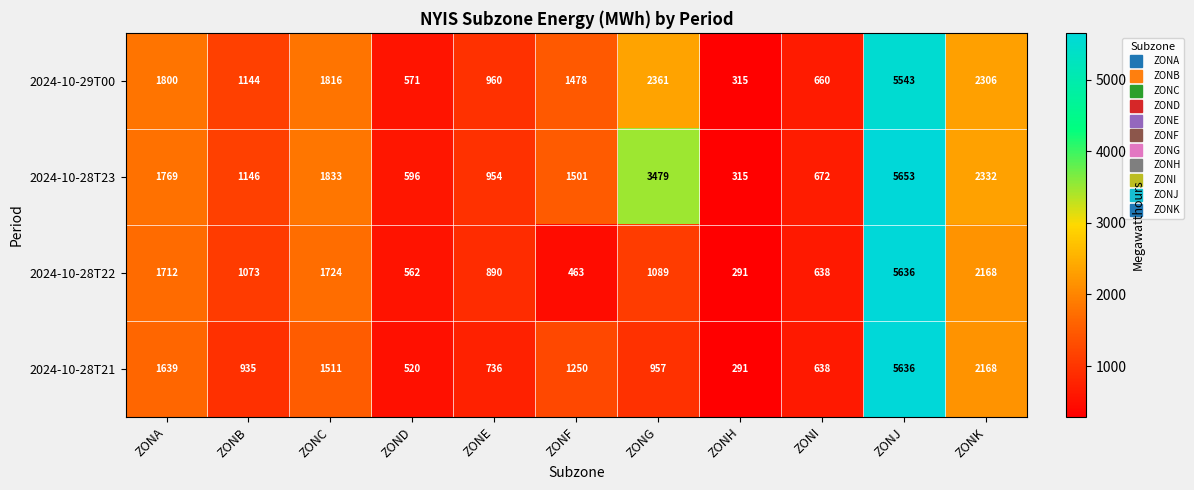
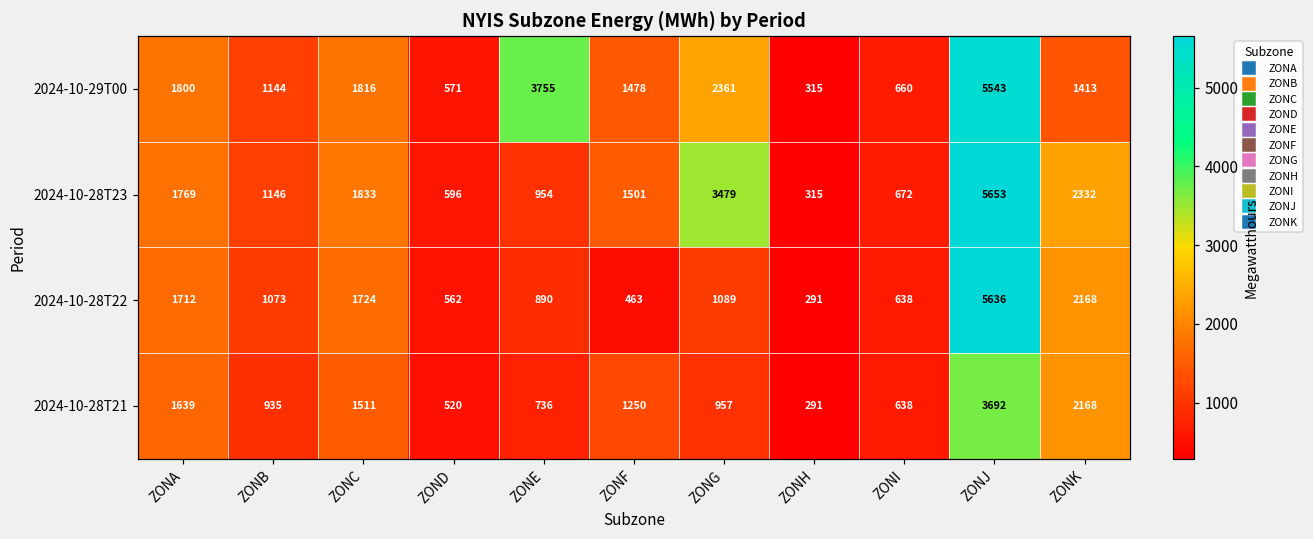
2024-10-29T00, ZONE: 960 -> 3755
2024-10-29T00, ZONK: 2306 -> 1413
2024-10-28T21, ZONJ: 5636 -> 3692
